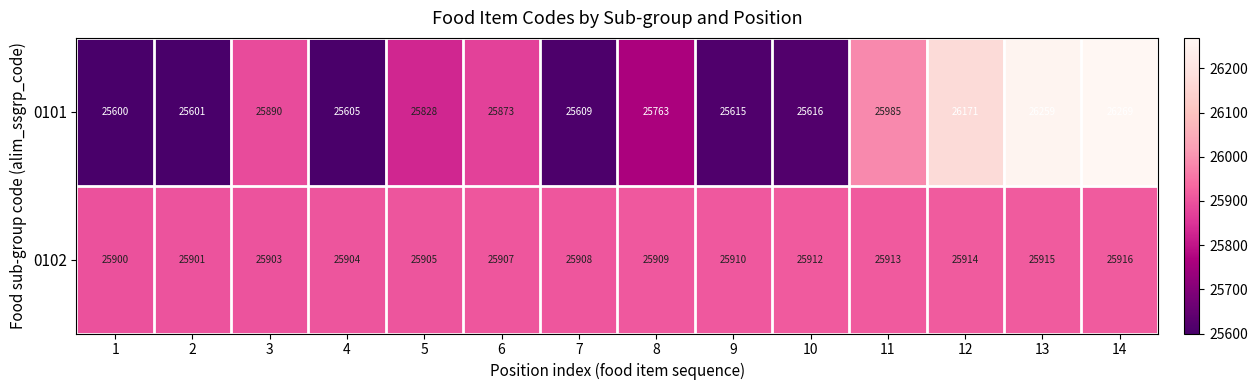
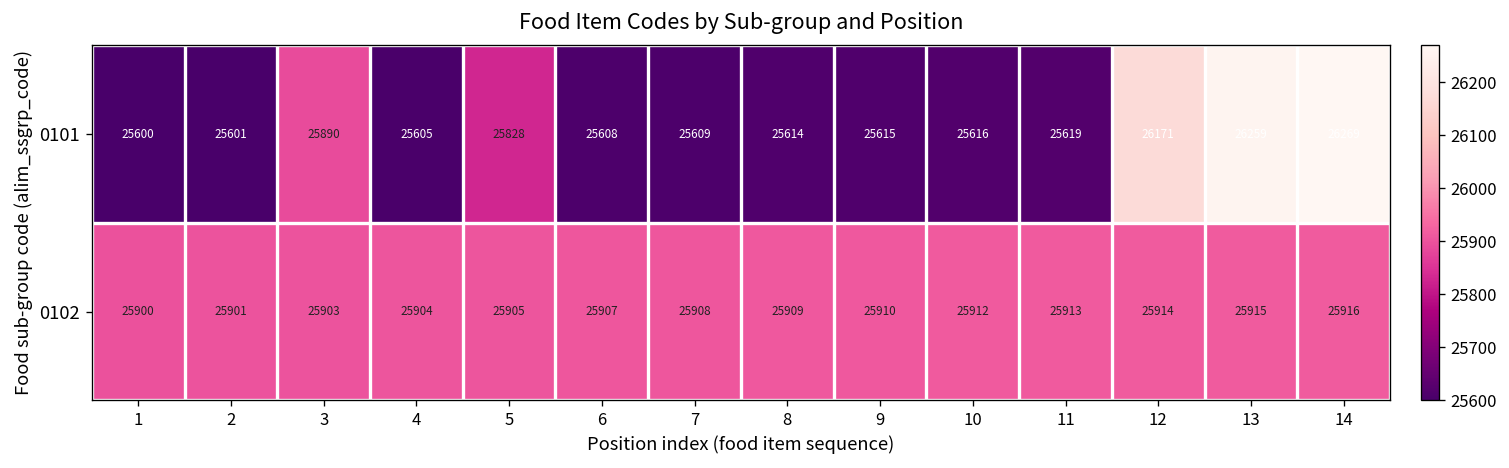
0101, 6: 25873 -> 25608
0101, 8: 25763 -> 25614
0101, 11: 25985 -> 25619
